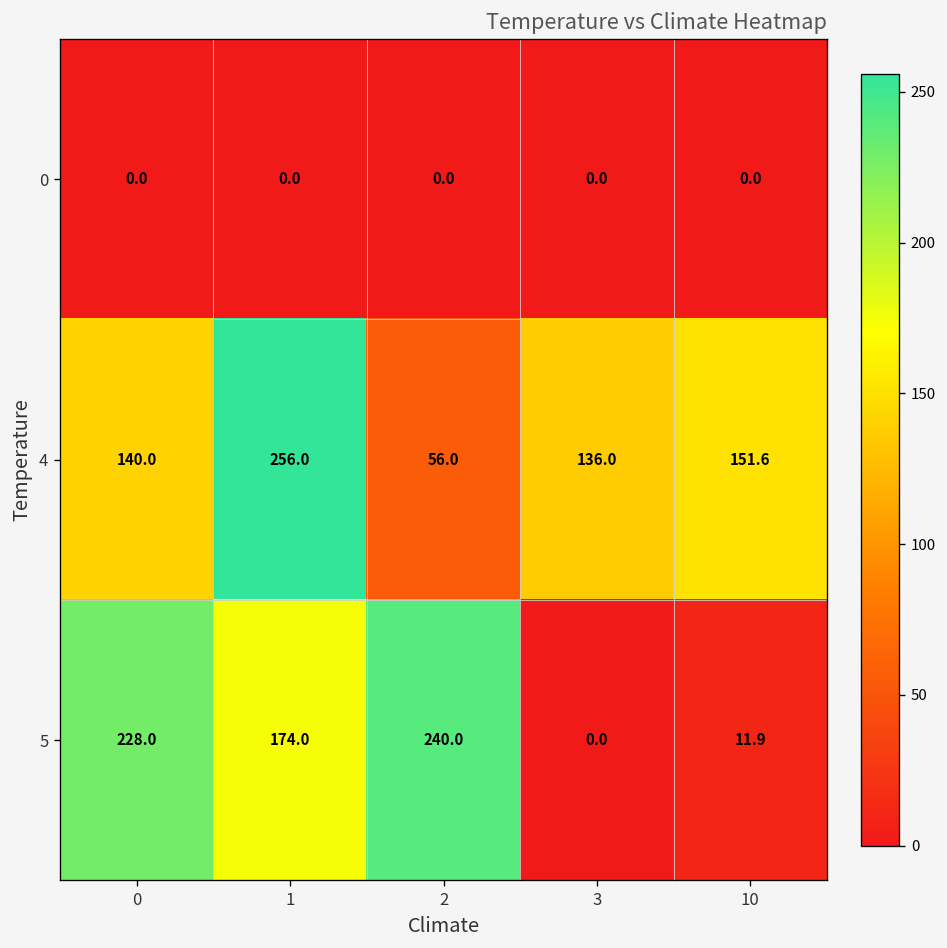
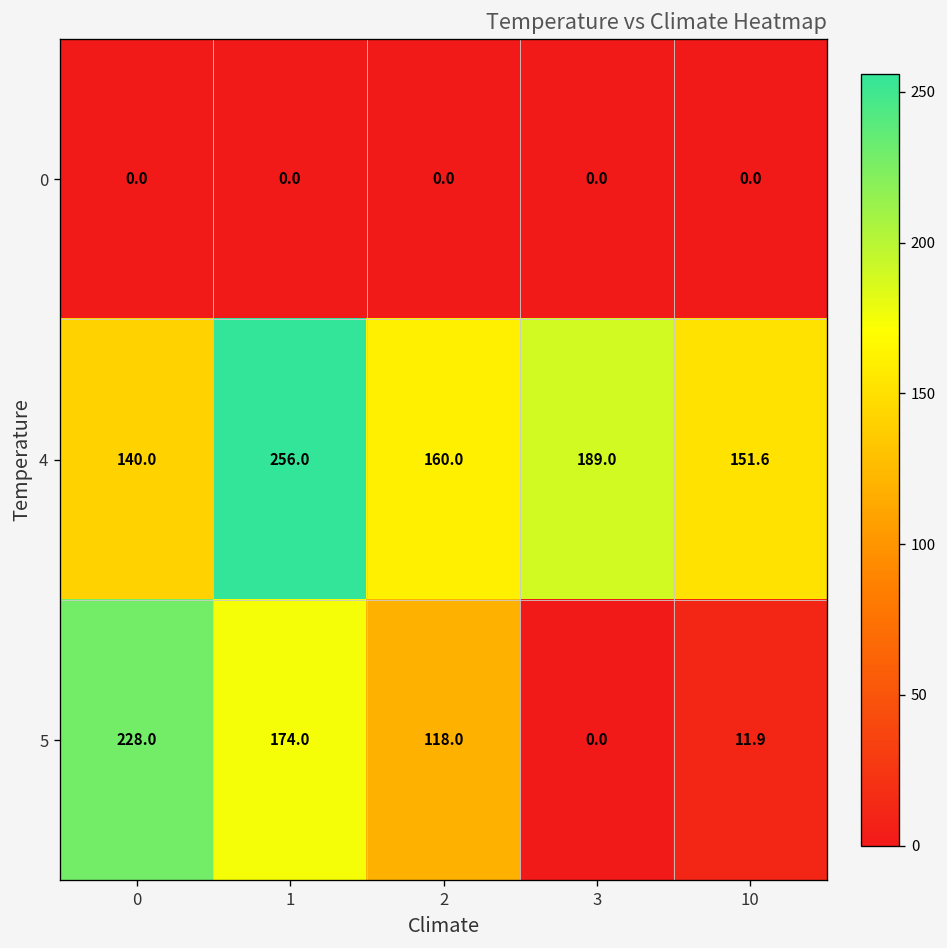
4, 2: 56.0 -> 160.0
4, 3: 136.0 -> 189.0
5, 2: 240.0 -> 118.0
